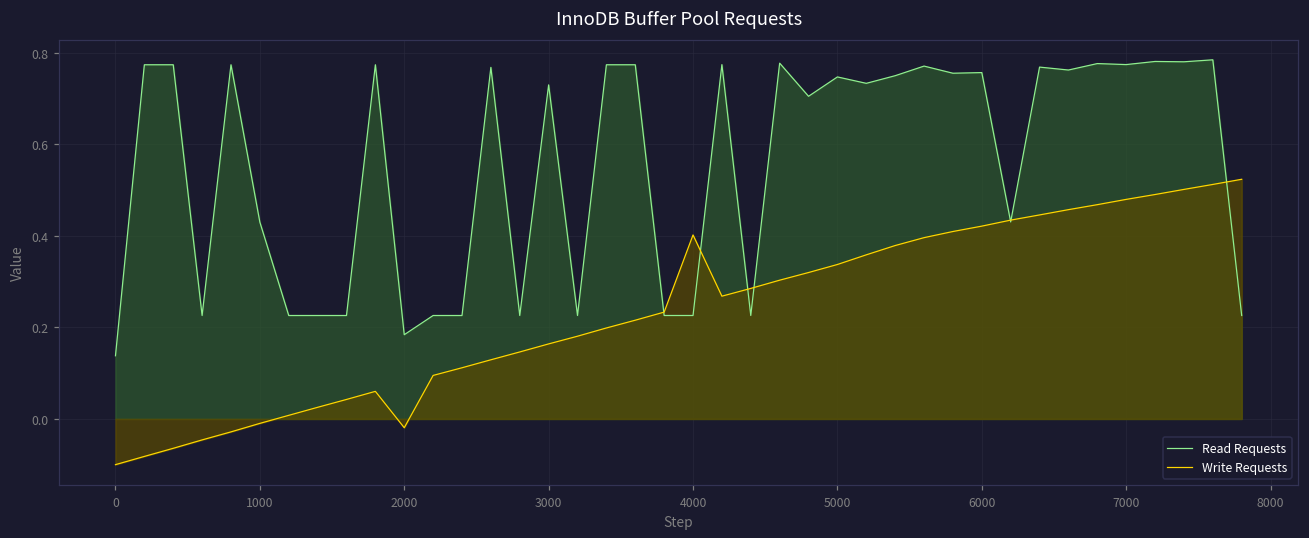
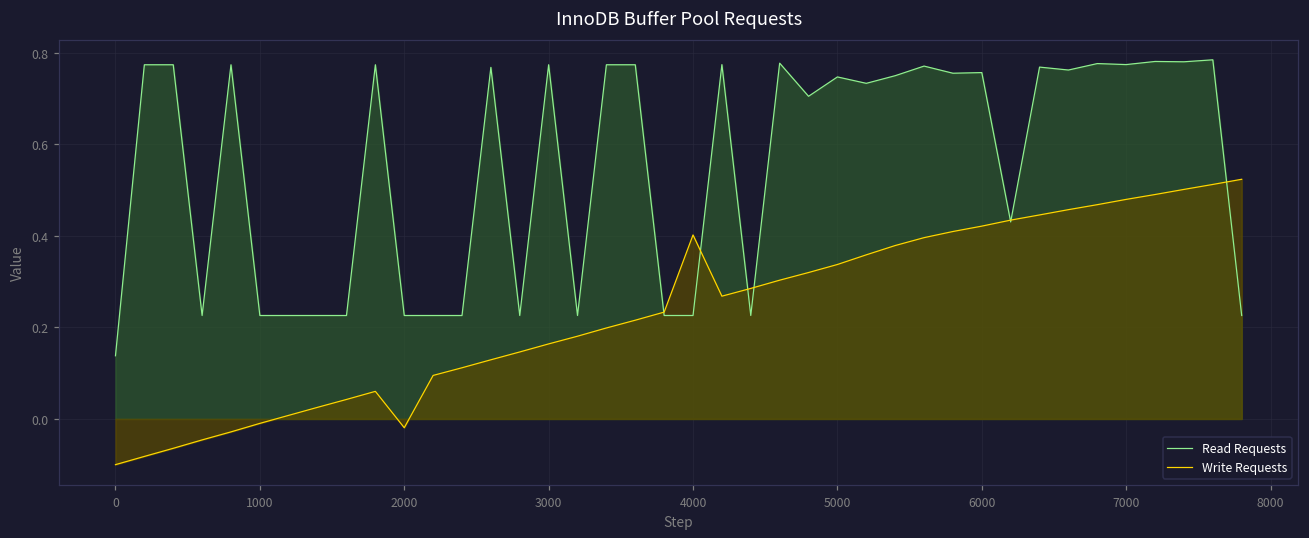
Read Requests, 1000: 0.43 -> 0.23
Read Requests, 2000: 0.18 -> 0.23
Read Requests, 3000: 0.73 -> 0.77
